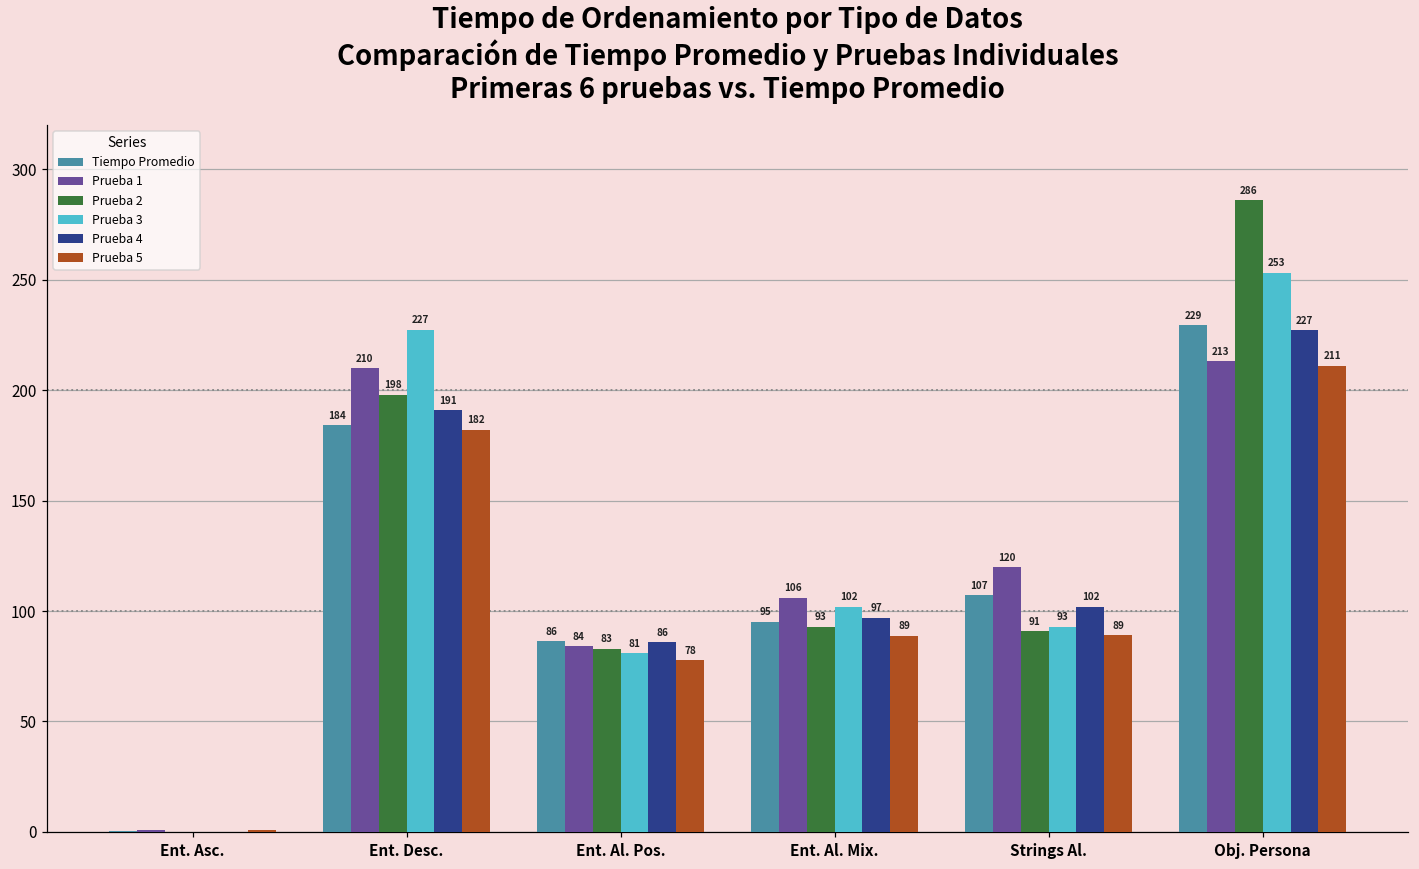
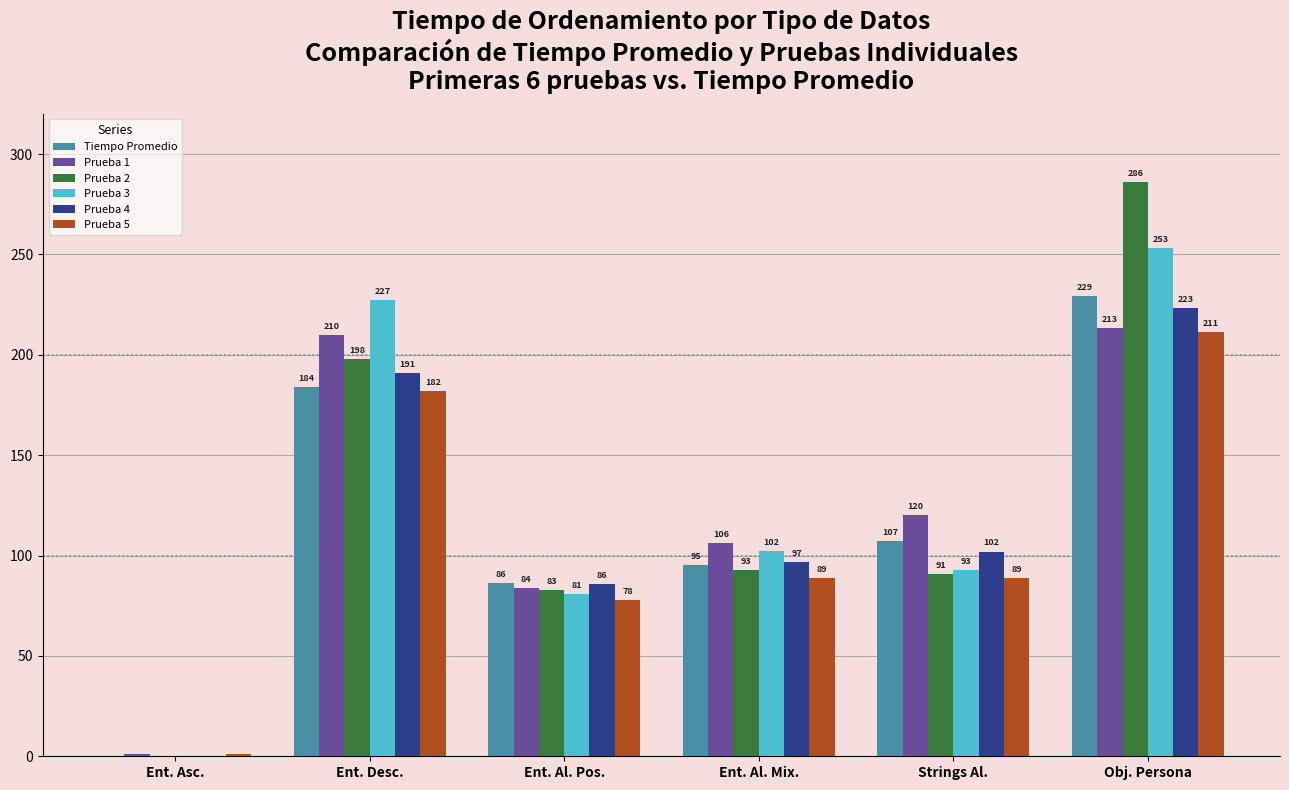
Prueba 4, Obj. Persona: 227 -> 223
